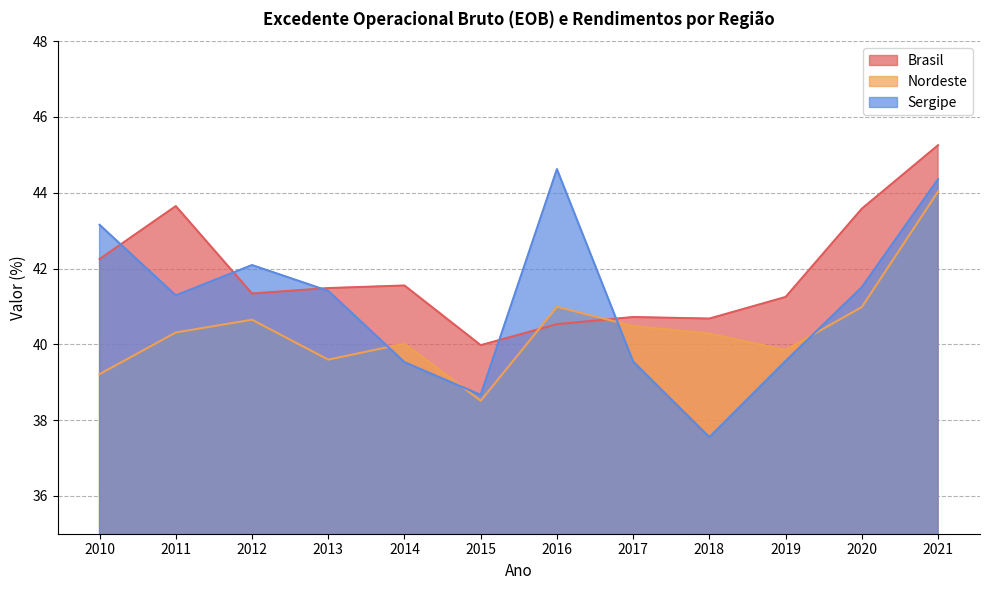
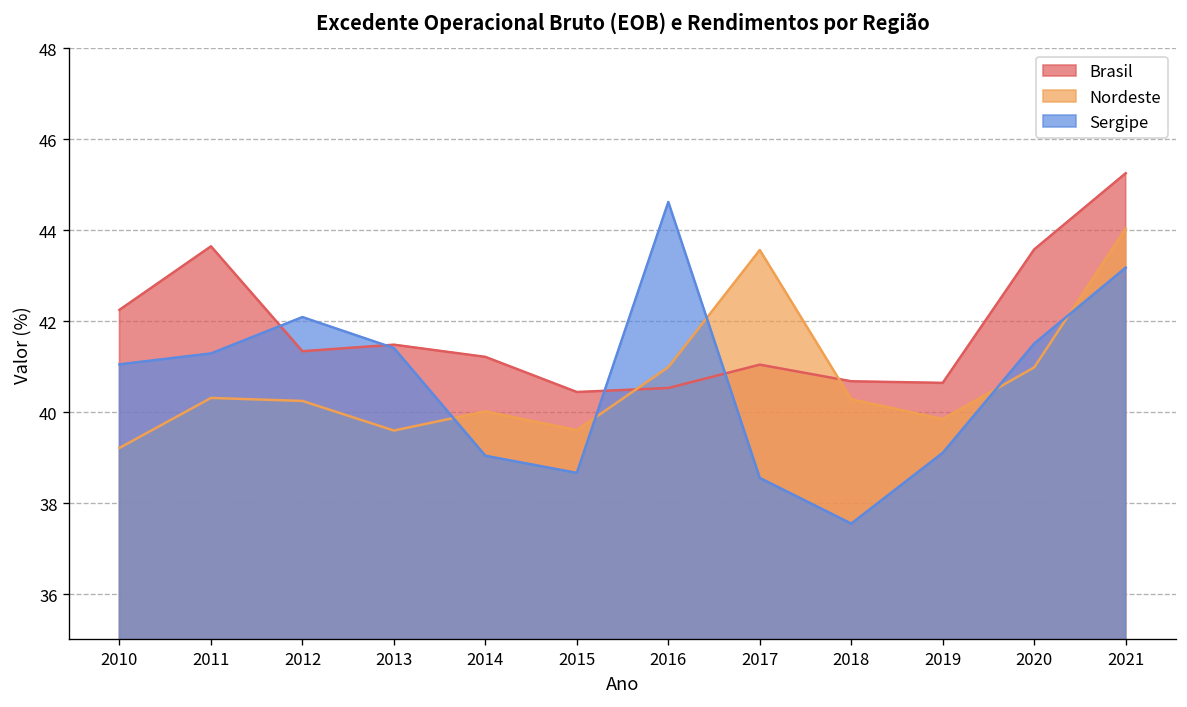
Sergipe, 2010: 43.2 -> 41.1
Nordeste, 2012: 40.6 -> 40.2
Brasil, 2014: 41.6 -> 41.2
Sergipe, 2014: 39.5 -> 39.0
Brasil, 2015: 40.0 -> 40.4
Nordeste, 2015: 38.5 -> 39.6
Brasil, 2017: 40.7 -> 41.0
Nordeste, 2017: 40.5 -> 43.6
Sergipe, 2017: 39.5 -> 38.6
Brasil, 2019: 41.2 -> 40.6
Sergipe, 2019: 39.6 -> 39.1
Sergipe, 2021: 44.4 -> 43.2
